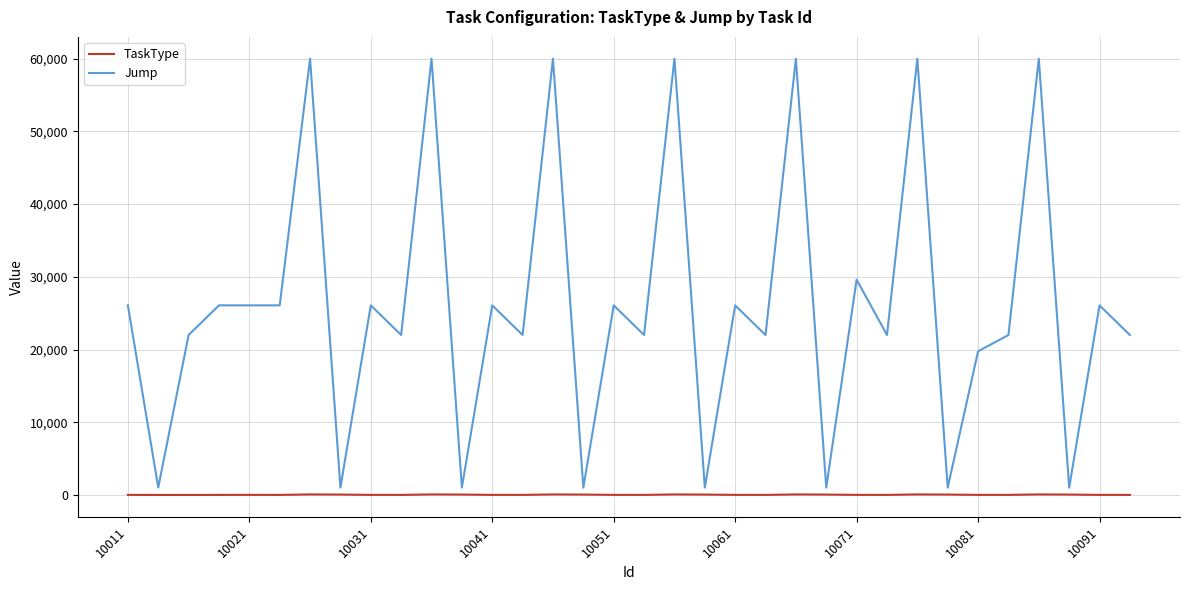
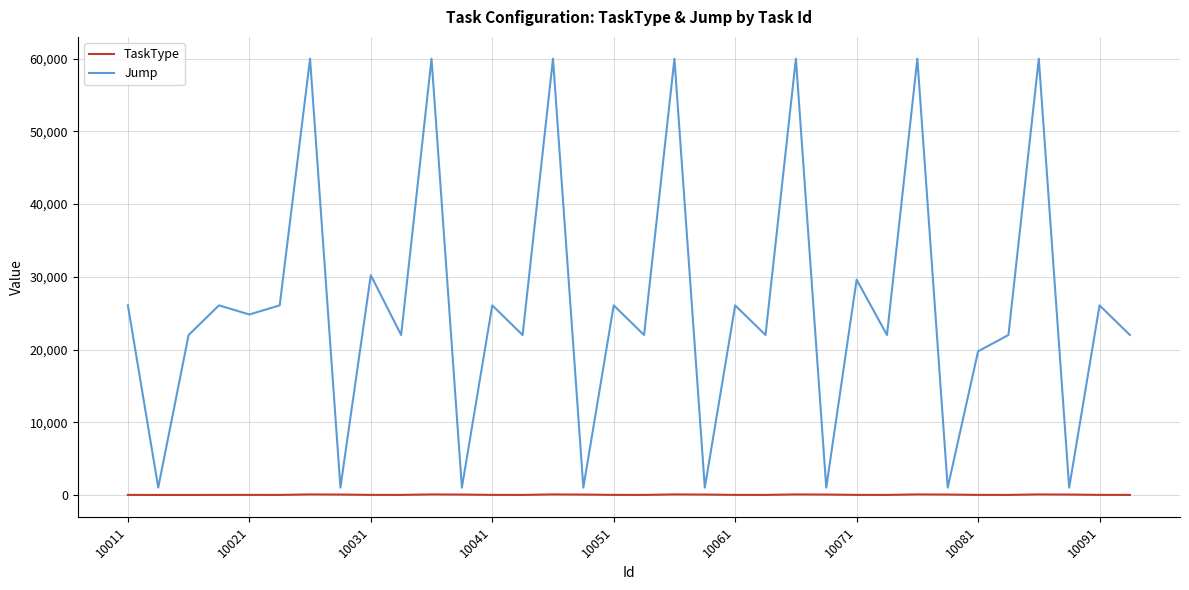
Jump, 10021: 26,000 -> 25,000
Jump, 10031: 26,000 -> 30,000
